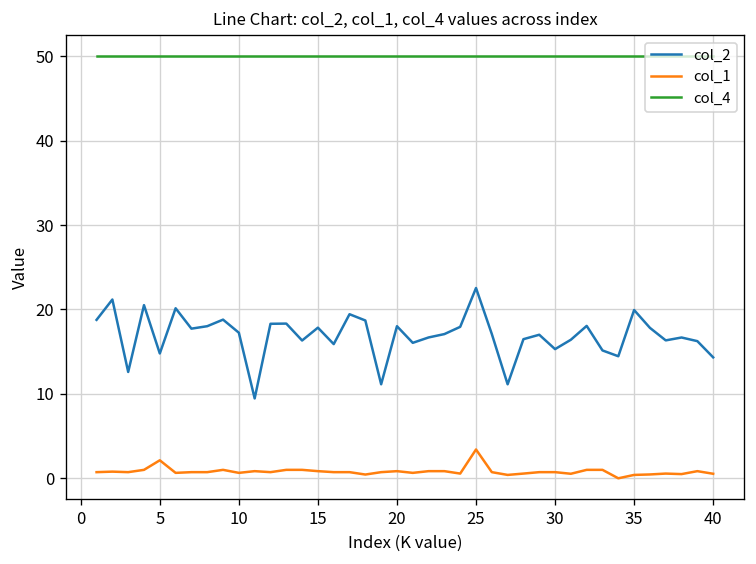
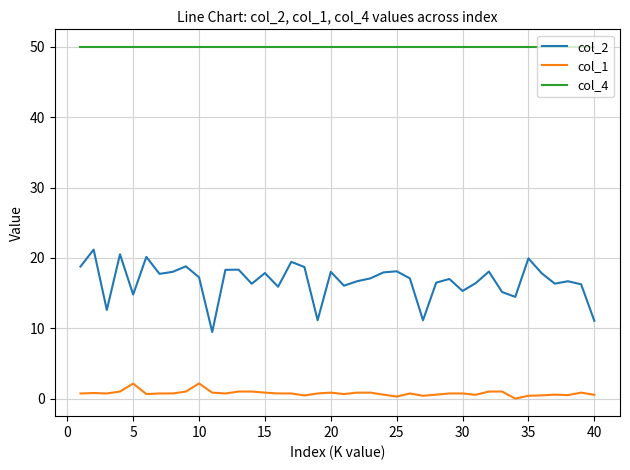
col_1, 10: 1 -> 2
col_2, 25: 23 -> 18
col_1, 25: 3 -> 0
col_2, 40: 14 -> 11
